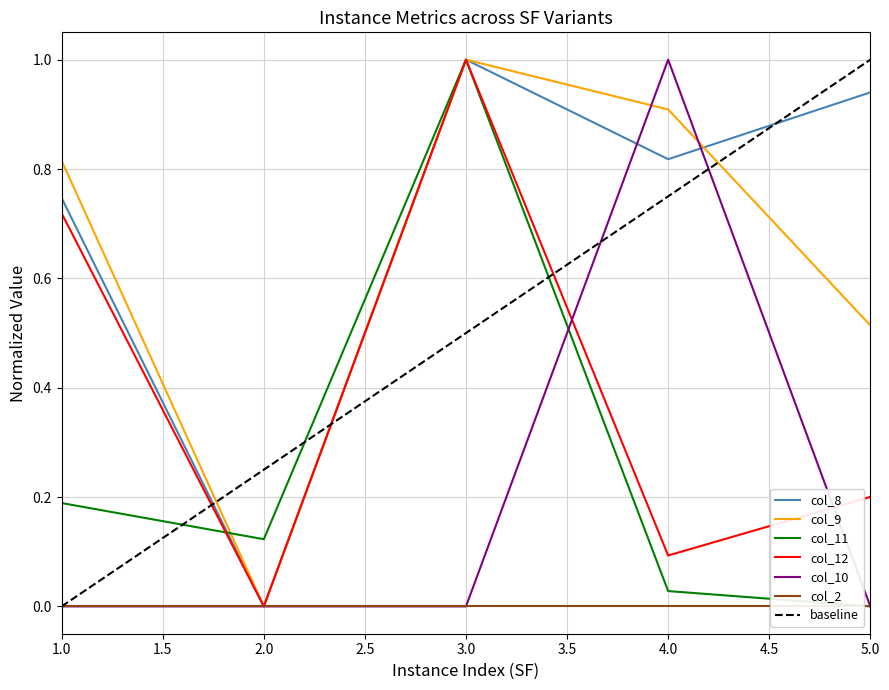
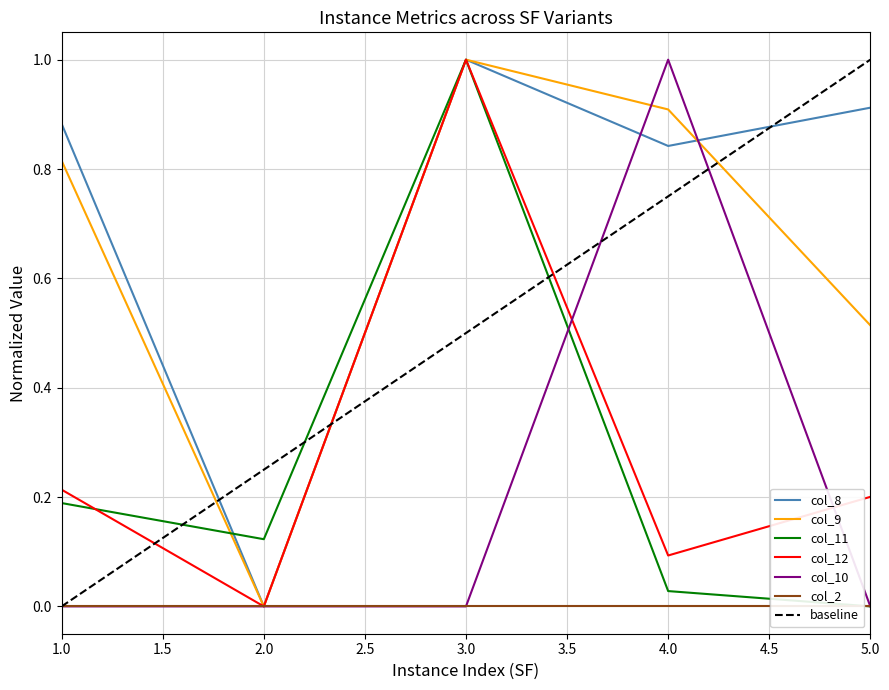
col_8, 1.0: 0.75 -> 0.88
col_12, 1.0: 0.72 -> 0.21
col_8, 4.0: 0.82 -> 0.84
col_8, 5.0: 0.94 -> 0.91
